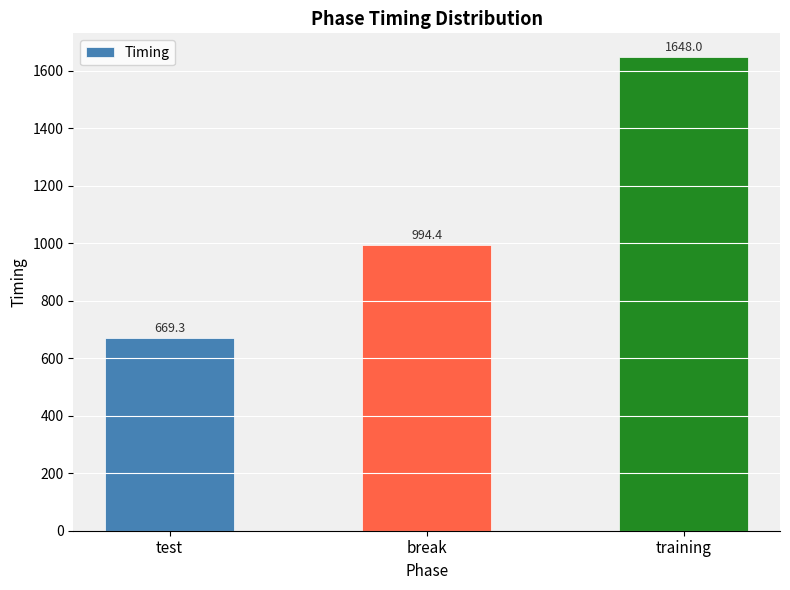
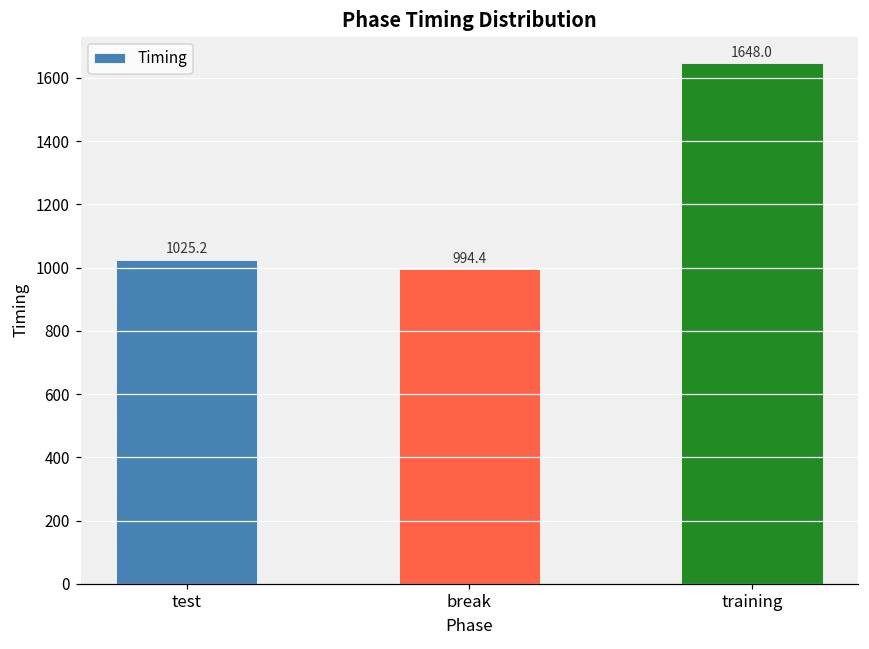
test: 669.3 -> 1025.2
